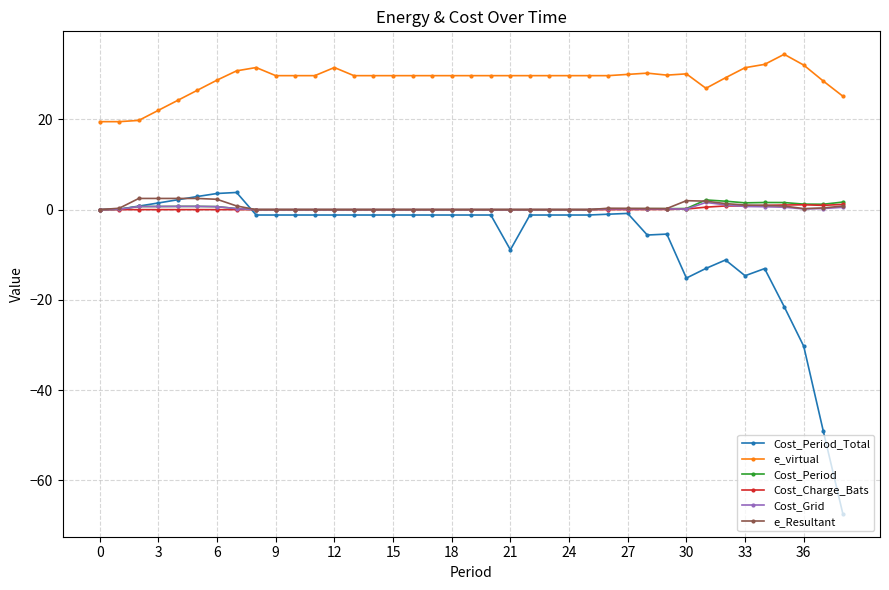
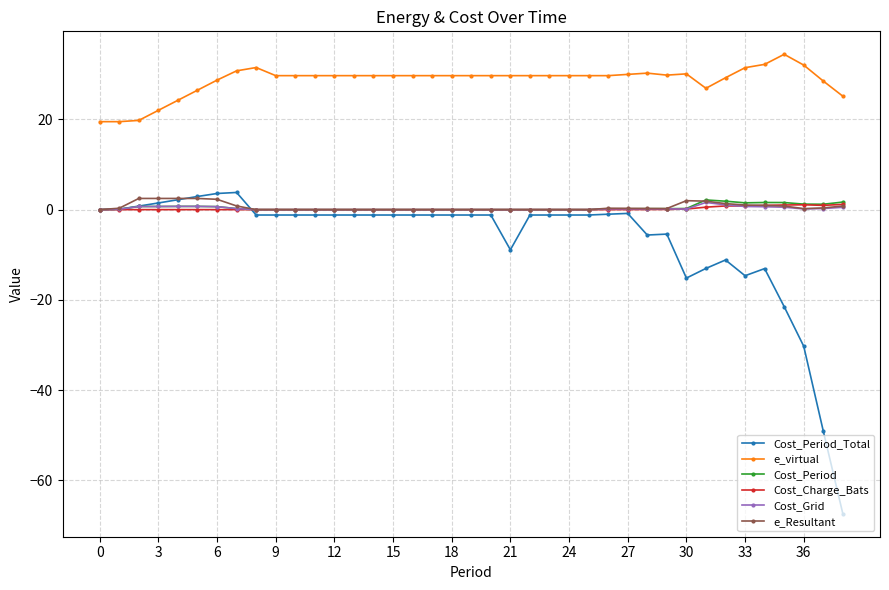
e_virtual, 12: 32 -> 30
